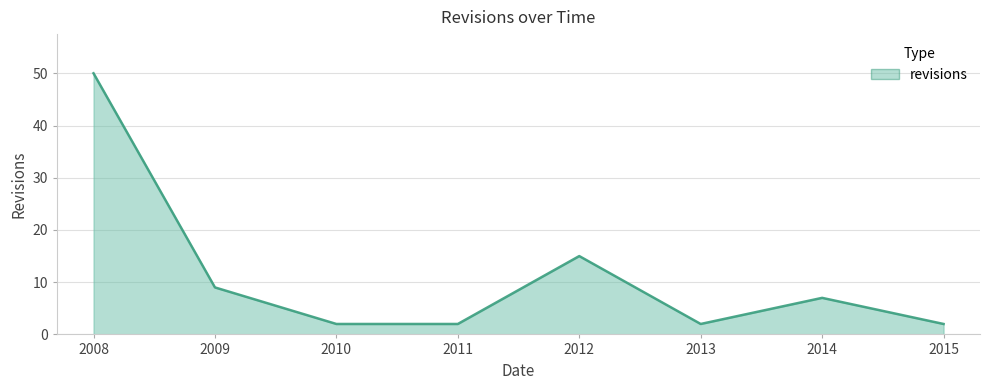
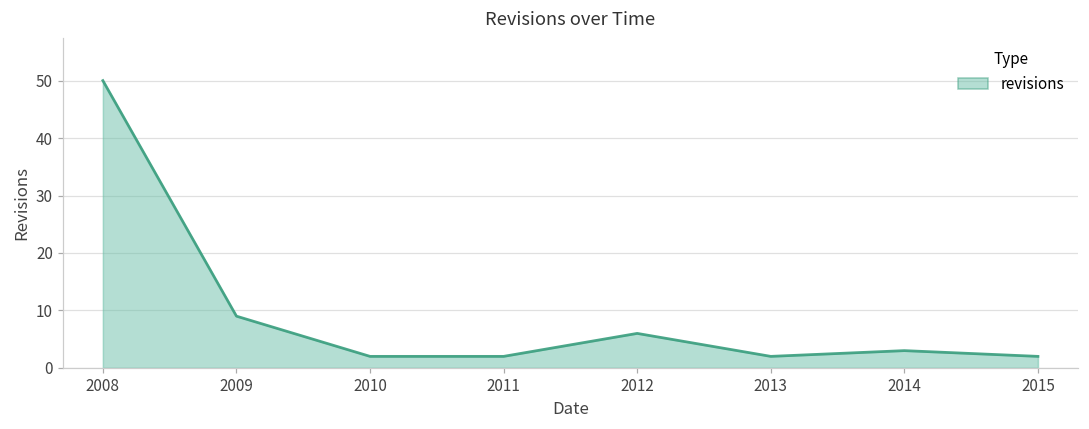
2012: 15 -> 6
2014: 7 -> 3
